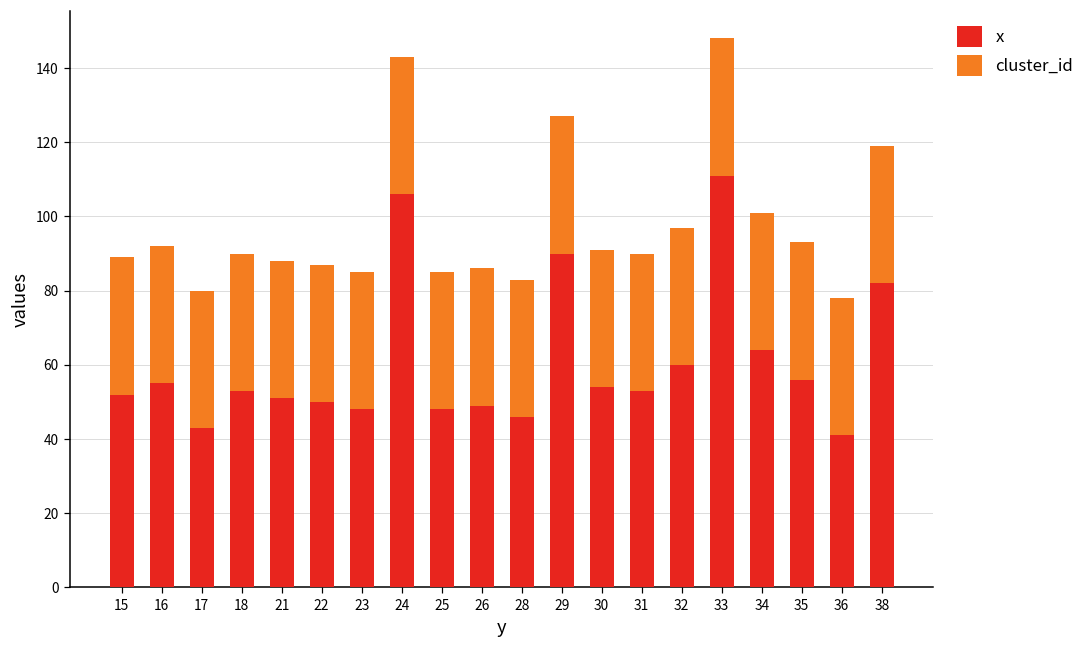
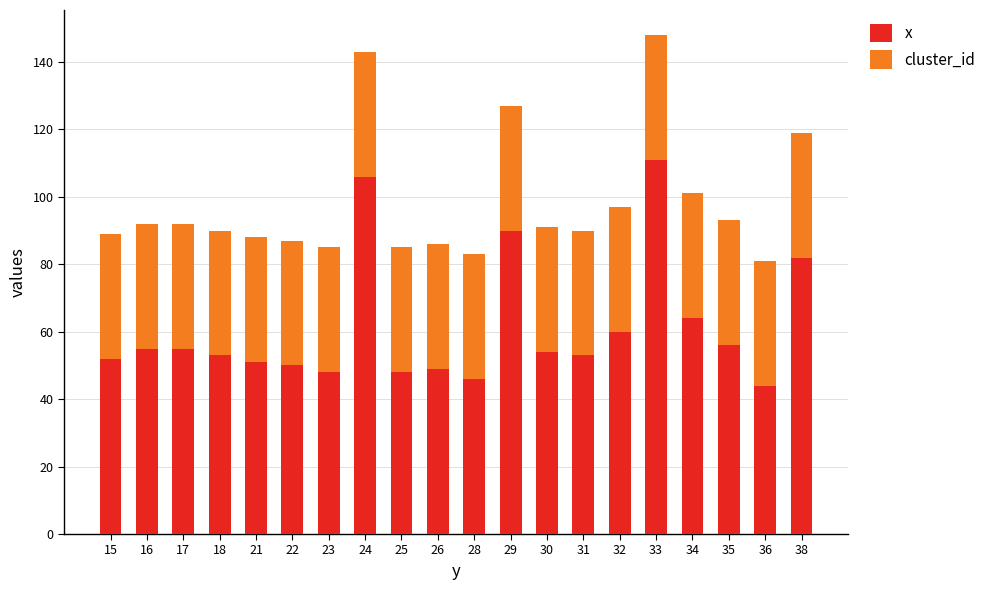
x, 17: 43 -> 55
x, 36: 41 -> 44
